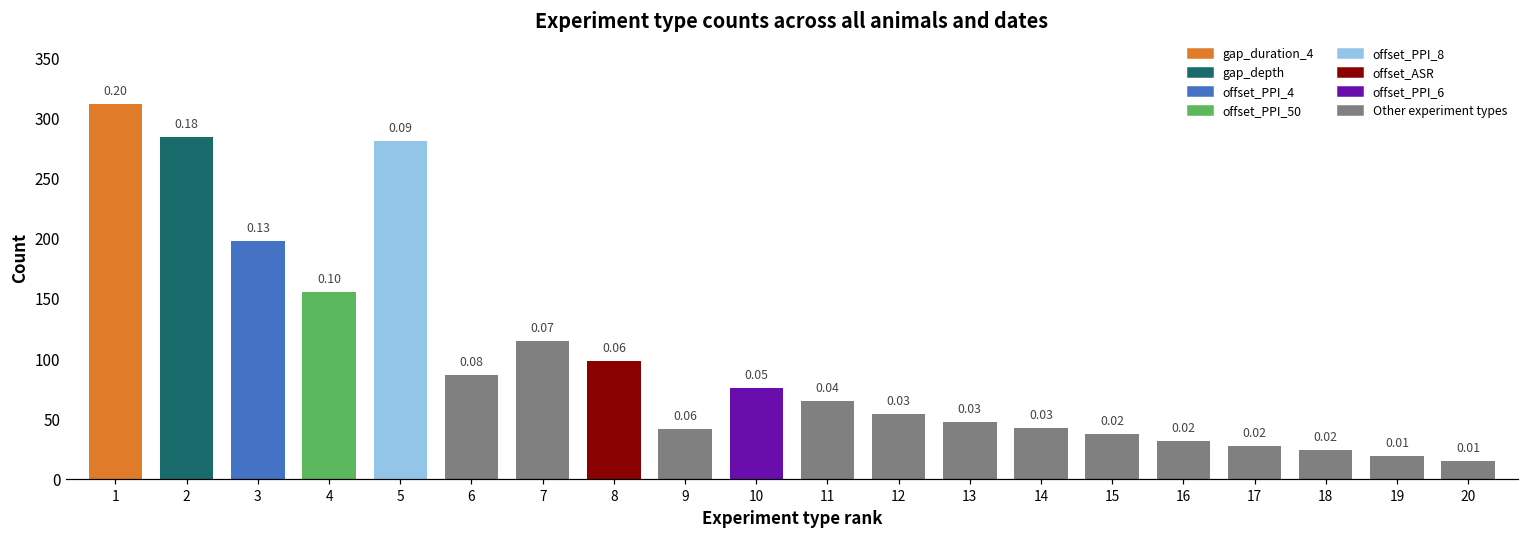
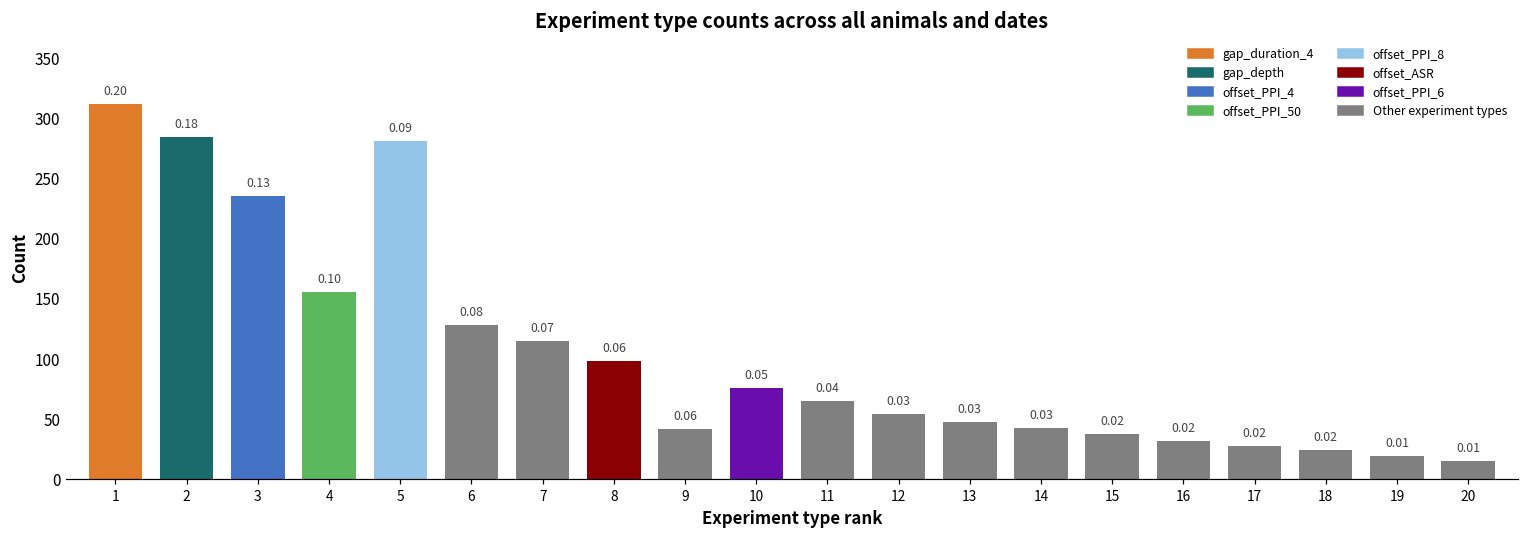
3: 198 -> 236
6: 87 -> 128
